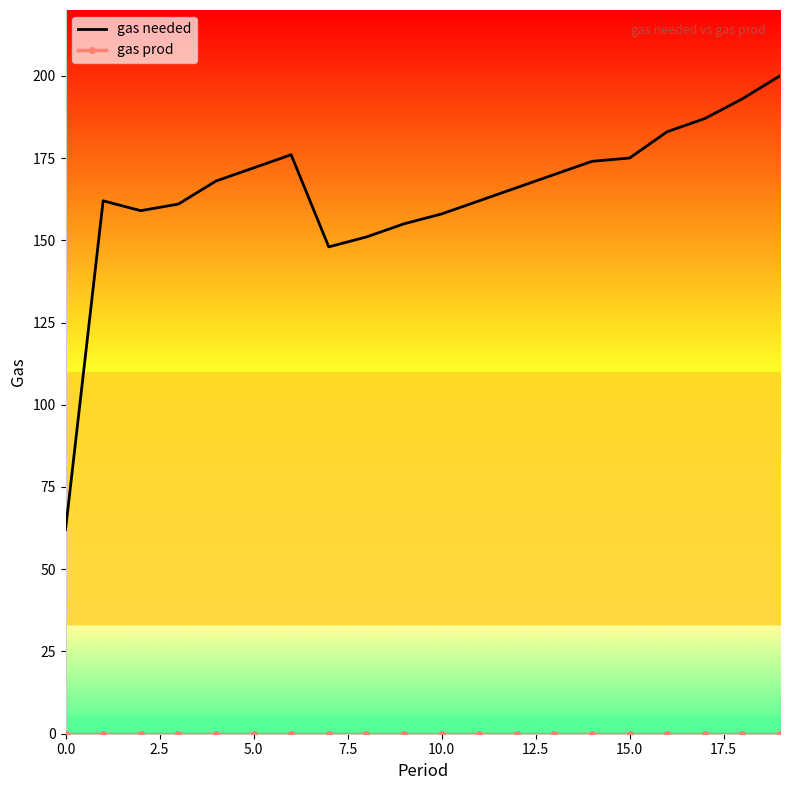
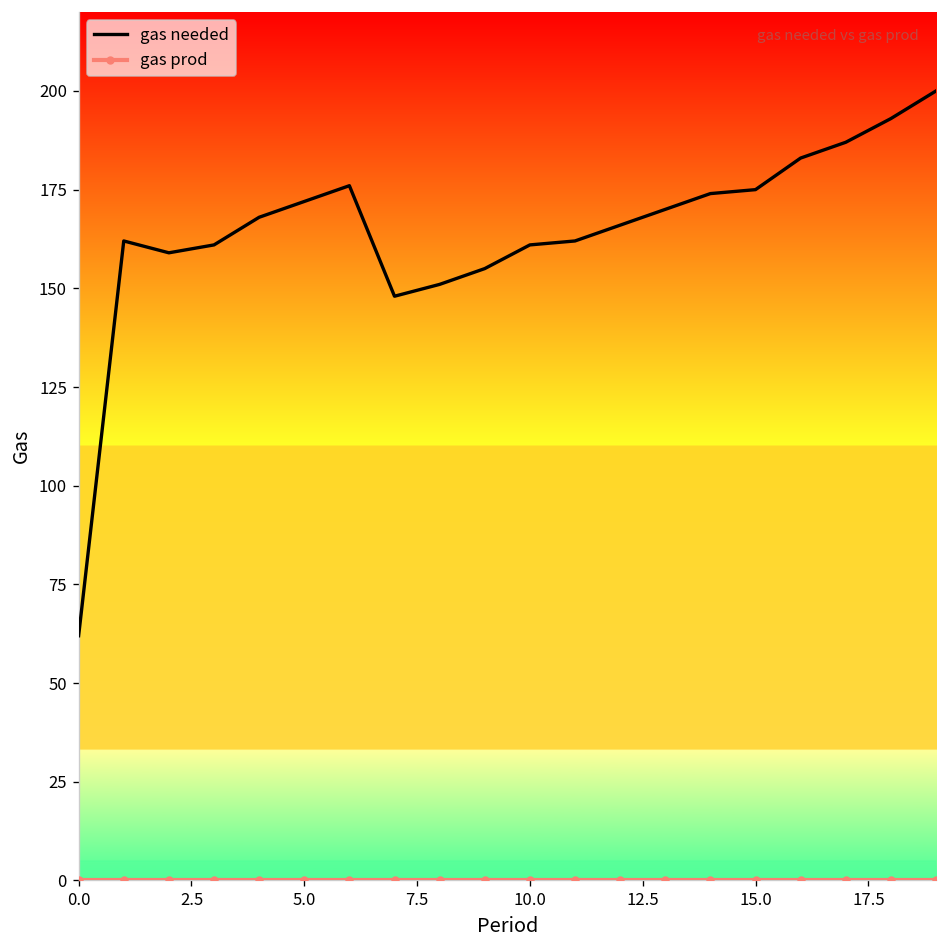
gas needed, 10.0: 158 -> 161
